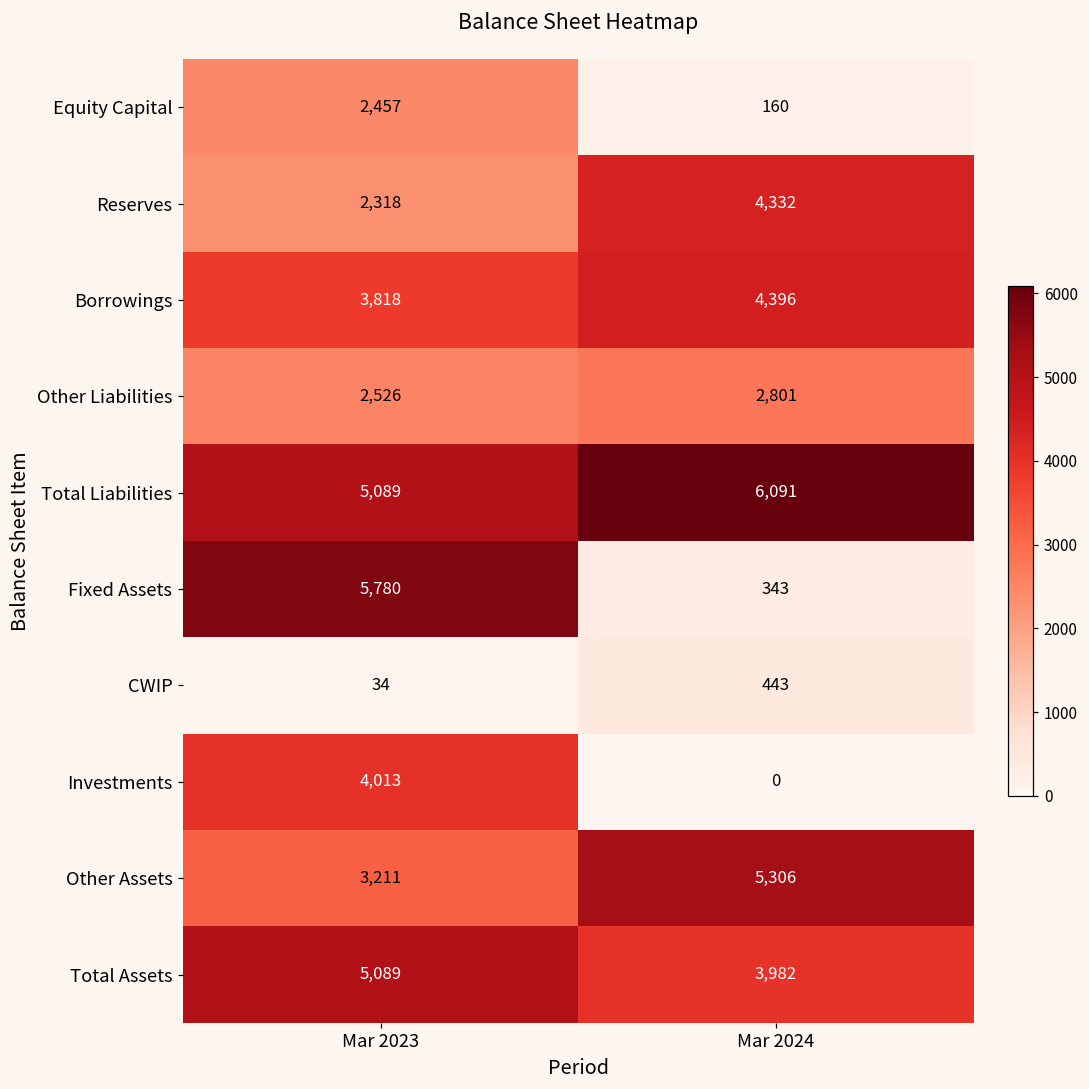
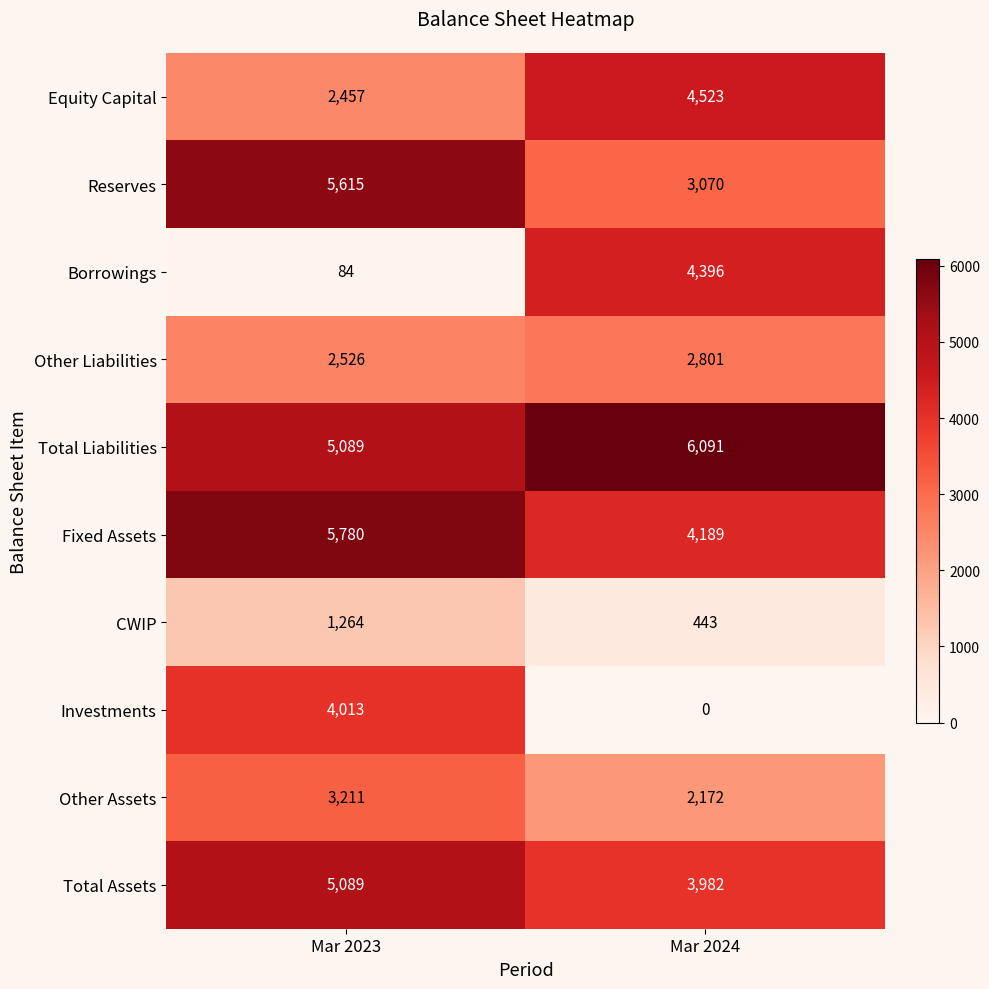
Equity Capital, Mar 2024: 160 -> 4,523
Reserves, Mar 2023: 2,318 -> 5,615
Reserves, Mar 2024: 4,332 -> 3,070
Borrowings, Mar 2023: 3,818 -> 84
Fixed Assets, Mar 2024: 343 -> 4,189
CWIP, Mar 2023: 34 -> 1,264
Other Assets, Mar 2024: 5,306 -> 2,172
